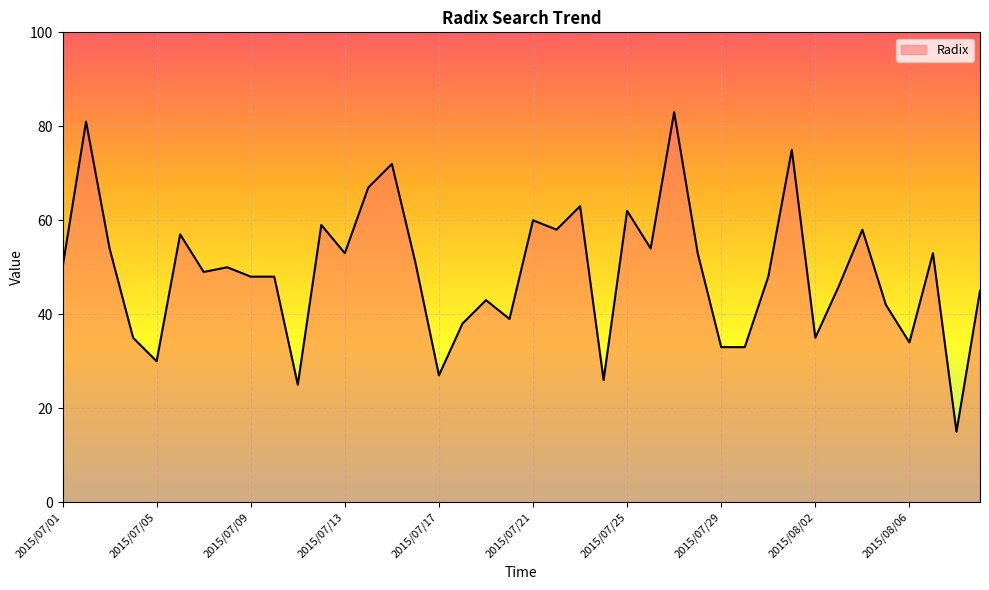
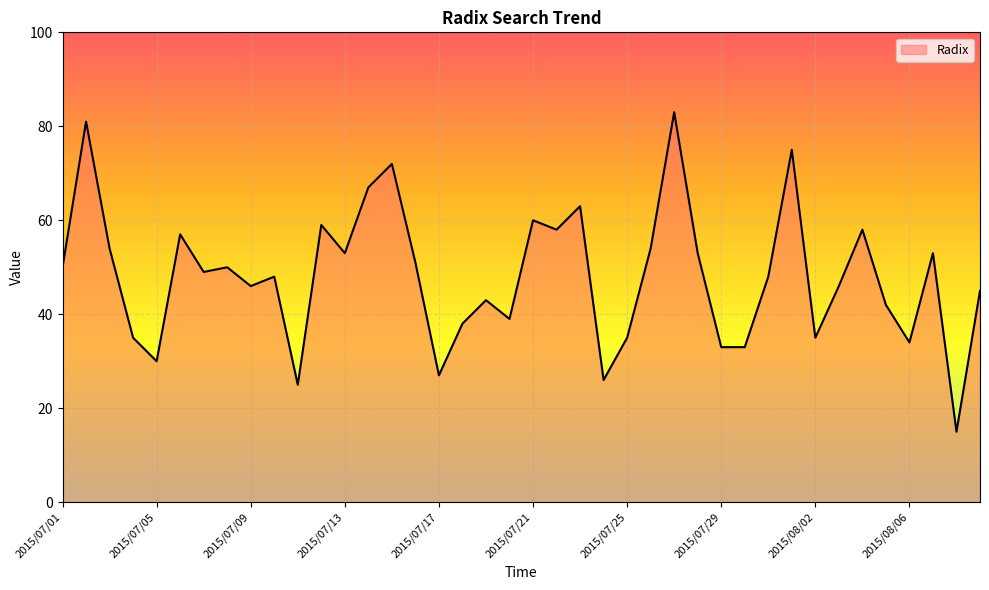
2015/07/09: 48 -> 46
2015/07/25: 62 -> 35
